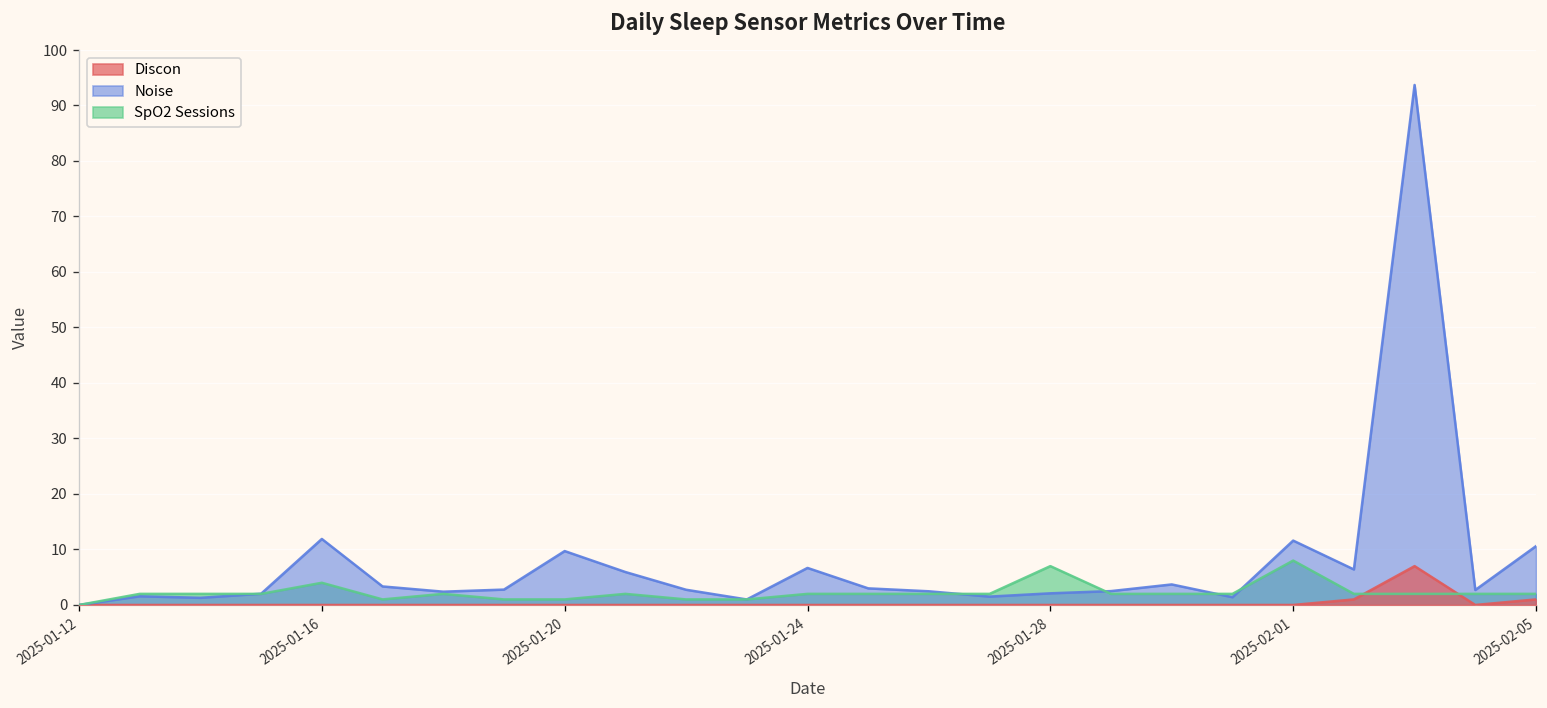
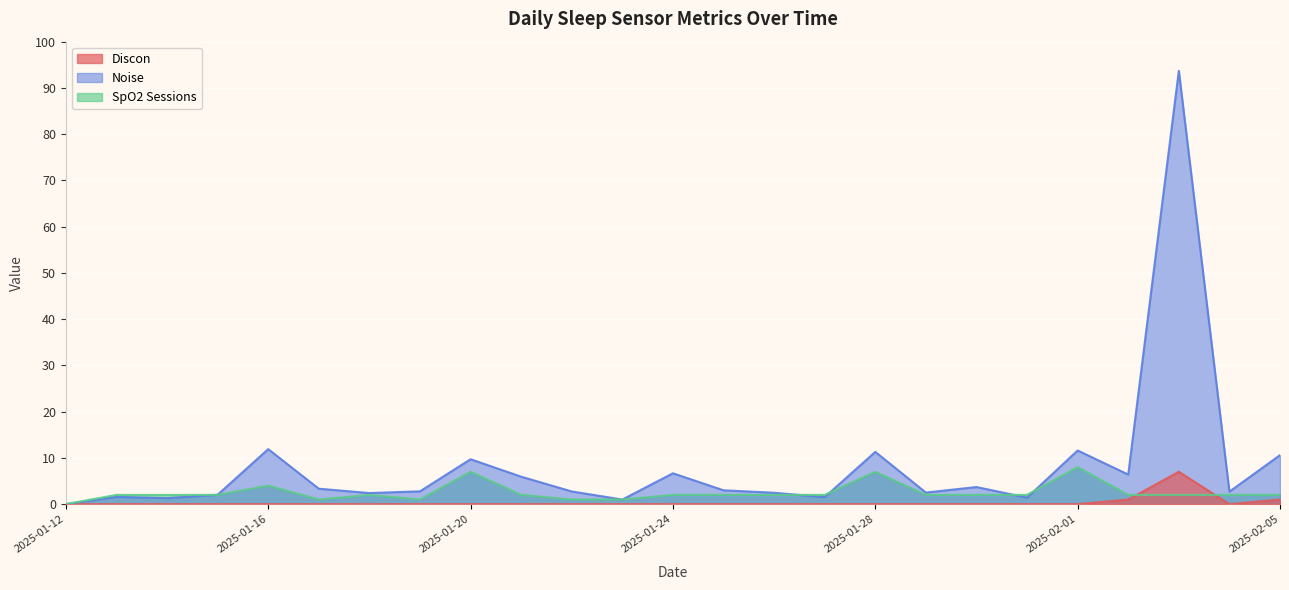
SpO2 Sessions, 2025-01-20: 1 -> 7
Noise, 2025-01-28: 2 -> 11
